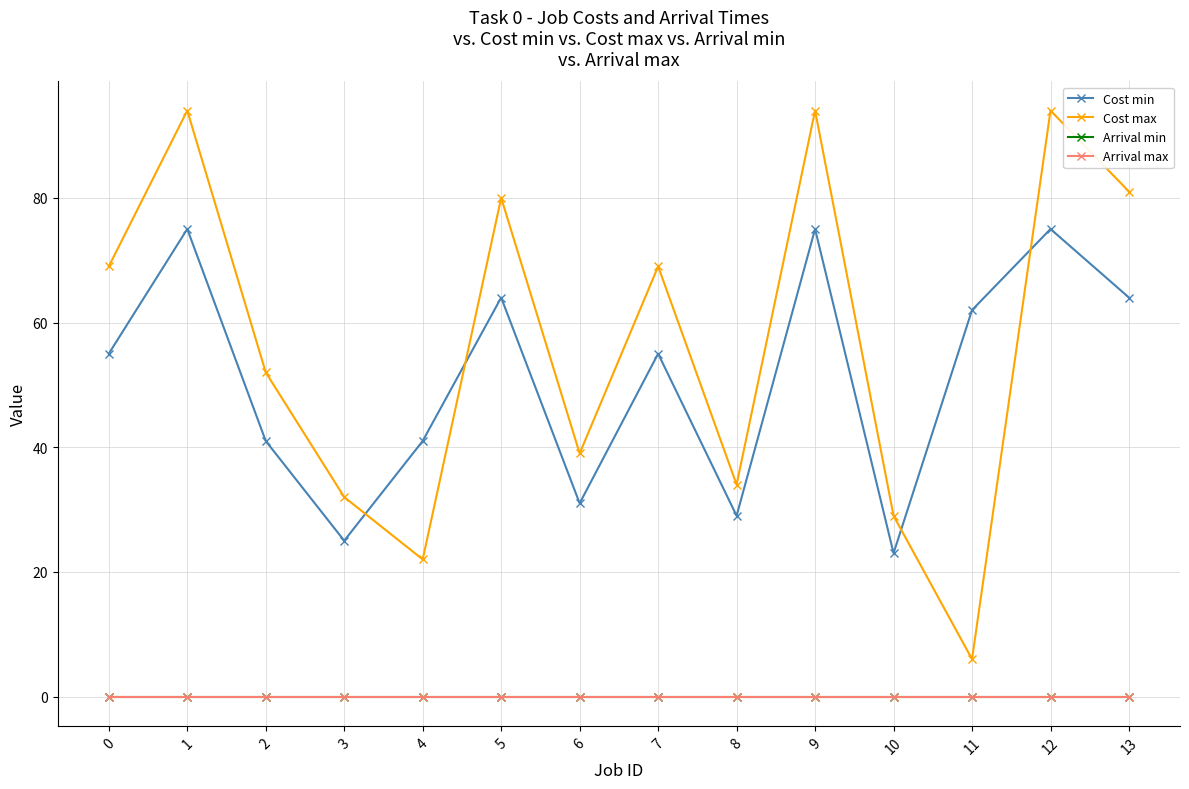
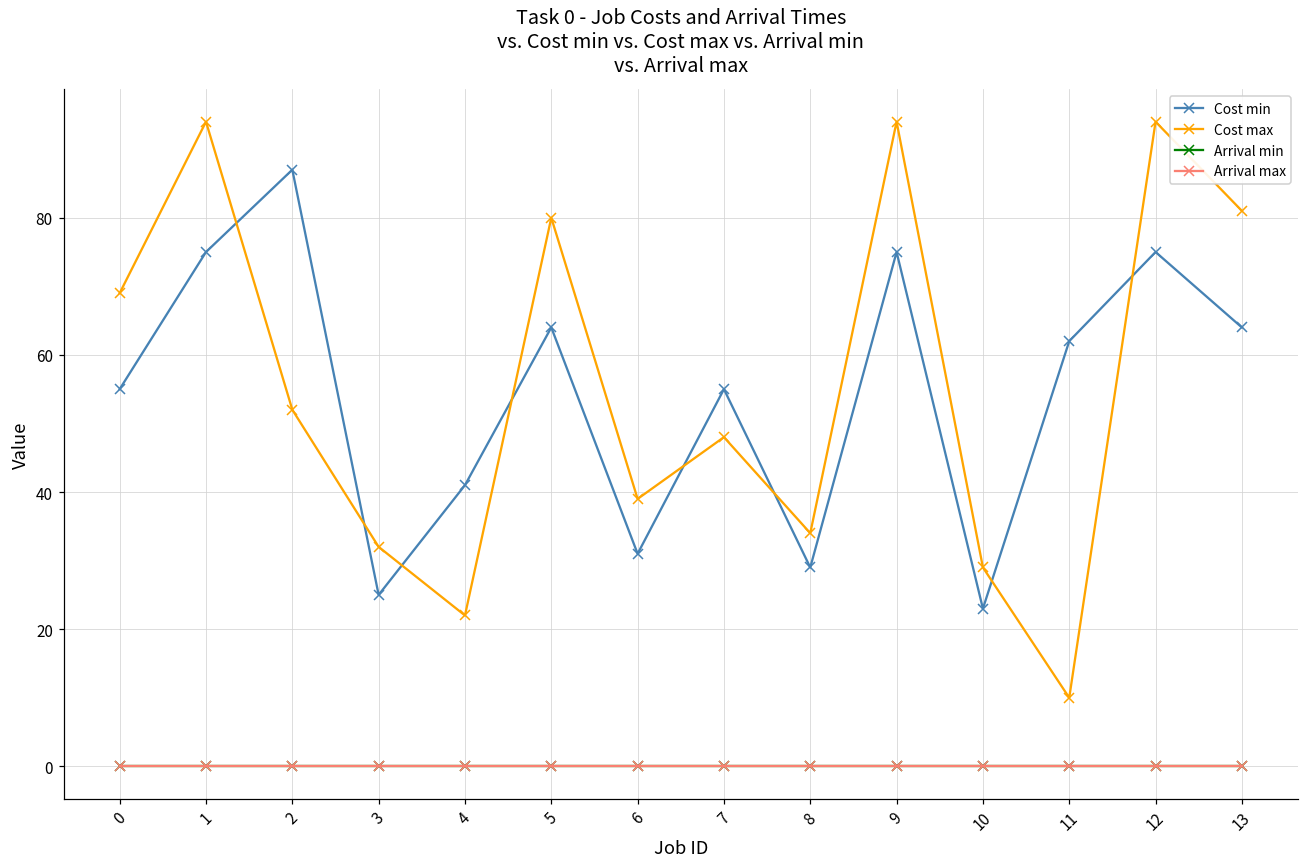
Cost min, 2: 41 -> 87
Cost max, 7: 69 -> 48
Cost max, 11: 6 -> 10
